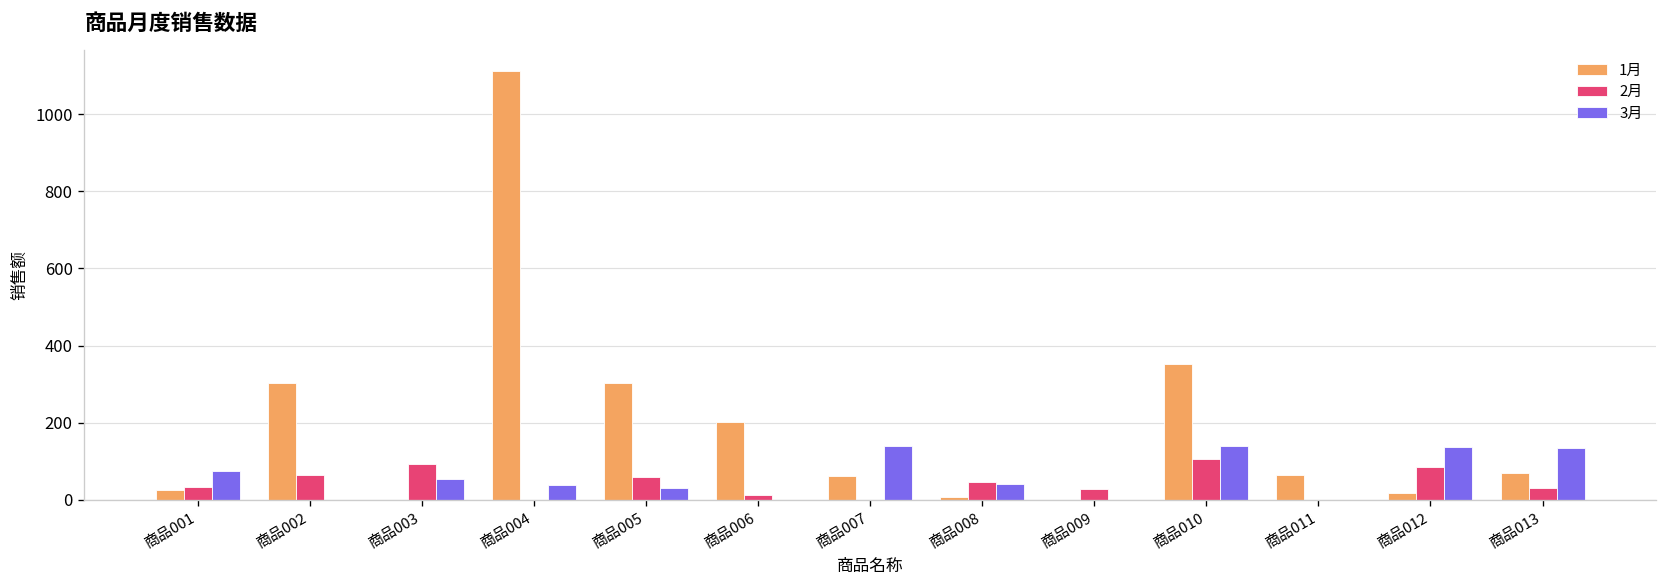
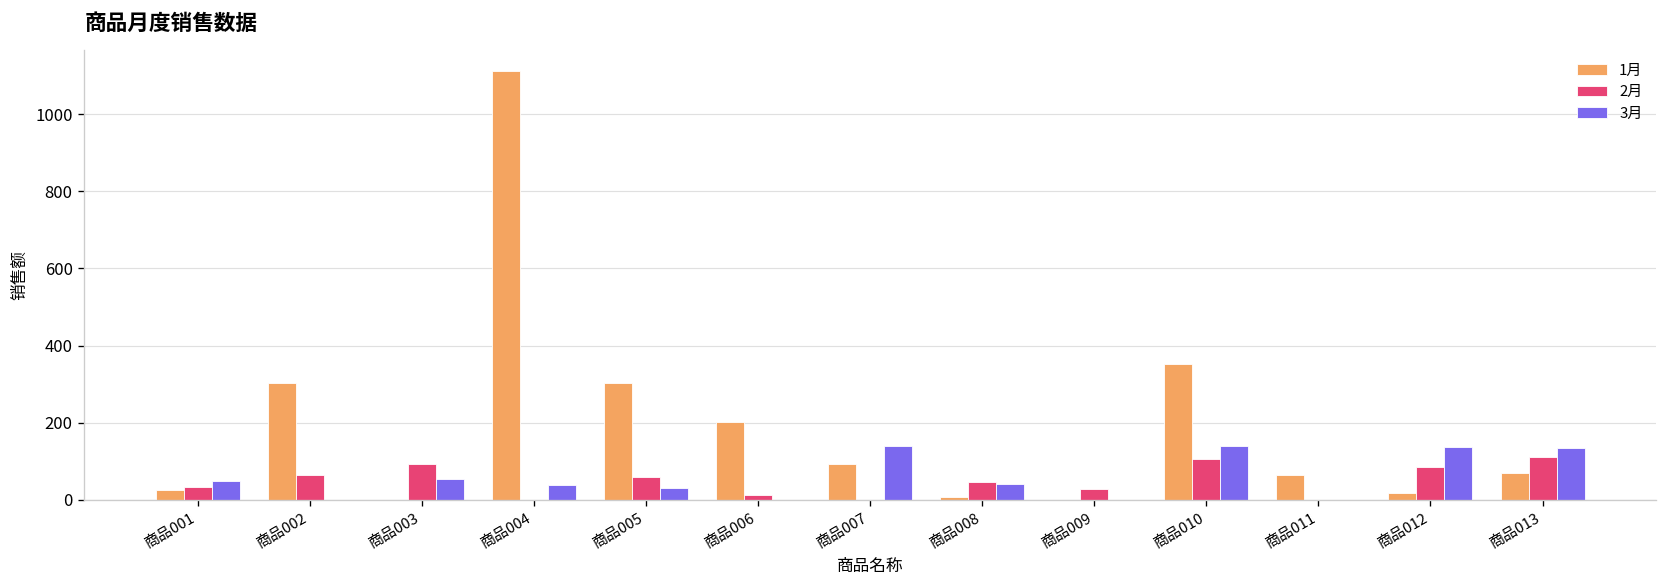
3月, 商品001: 80 -> 50
1月, 商品007: 60 -> 90
2月, 商品013: 30 -> 110
